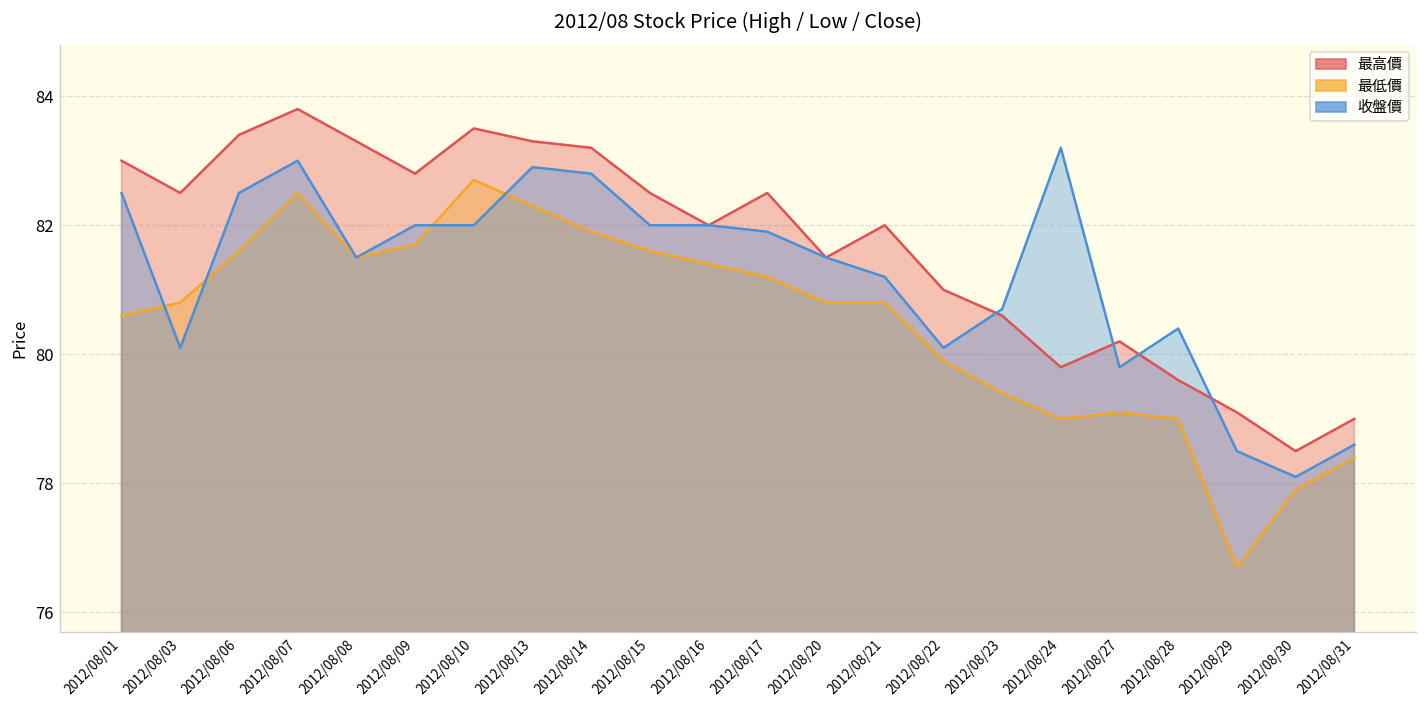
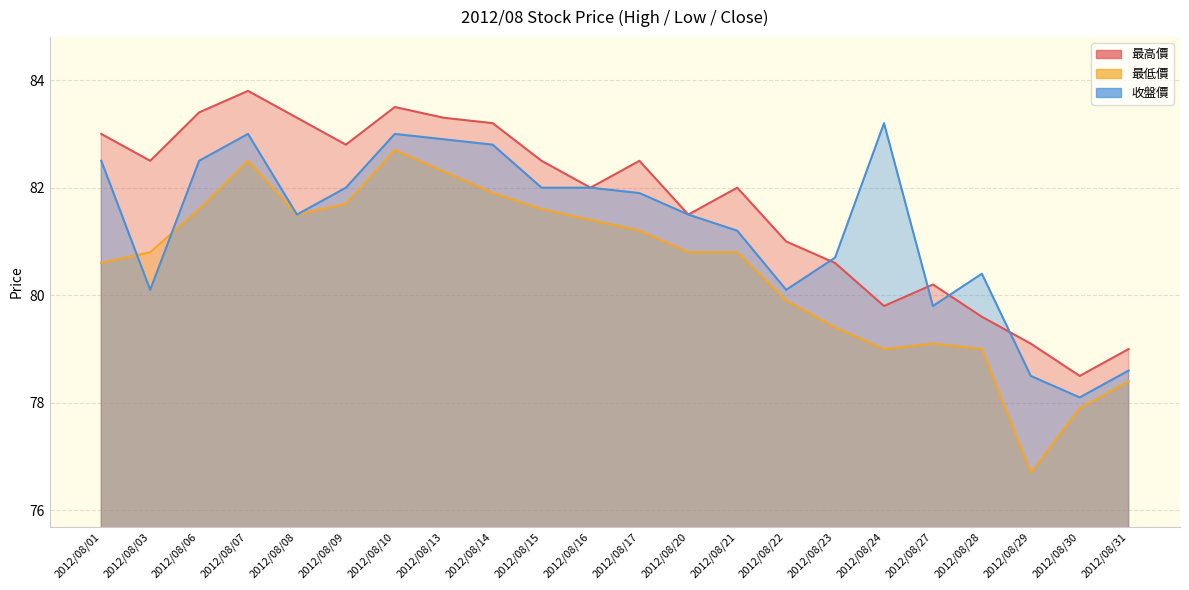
收盤價, 2012/08/10: 82 -> 83
